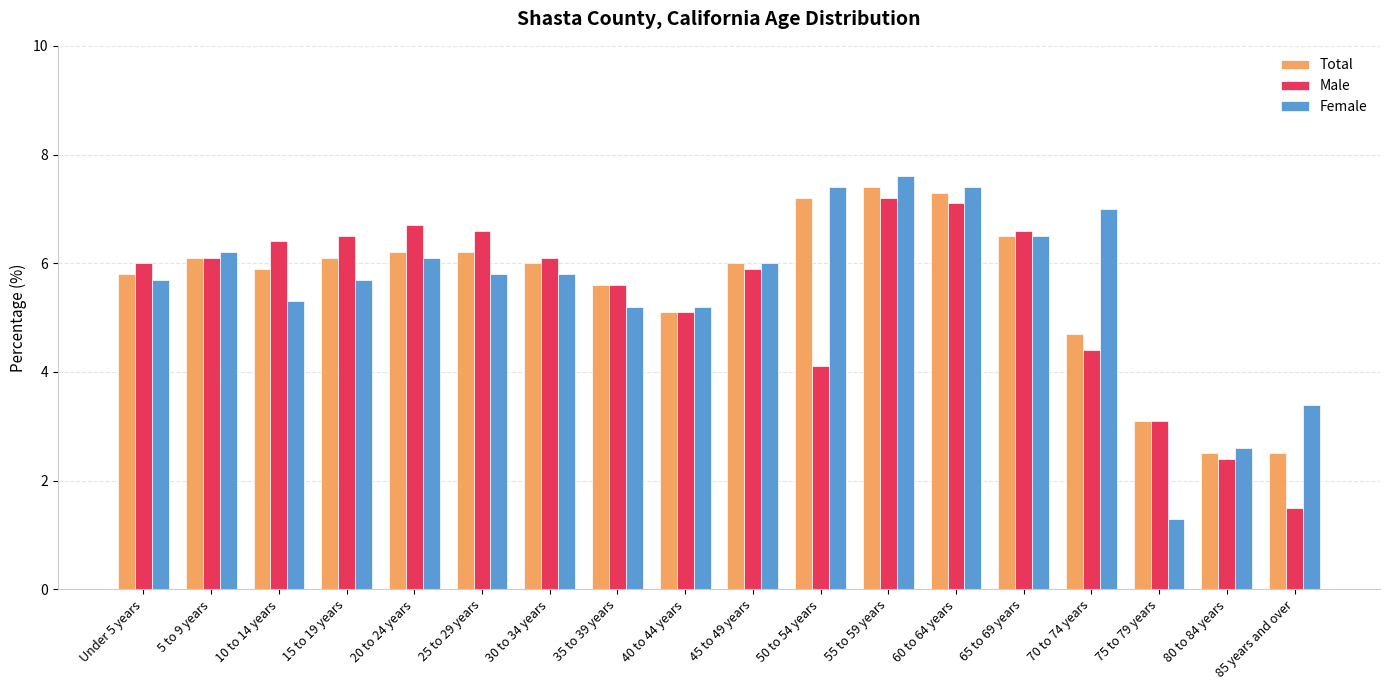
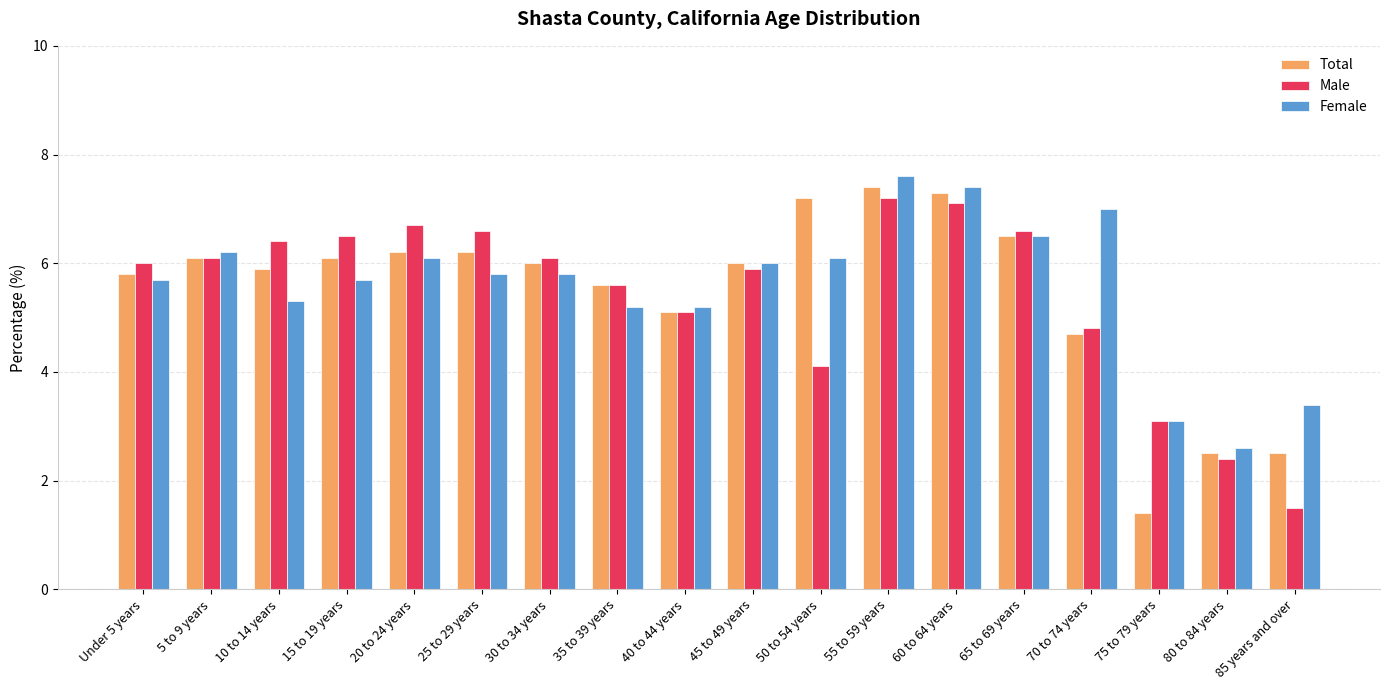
Female, 50 to 54 years: 7.4 -> 6.1
Male, 70 to 74 years: 4.4 -> 4.8
Total, 75 to 79 years: 3.1 -> 1.4
Female, 75 to 79 years: 1.3 -> 3.1
